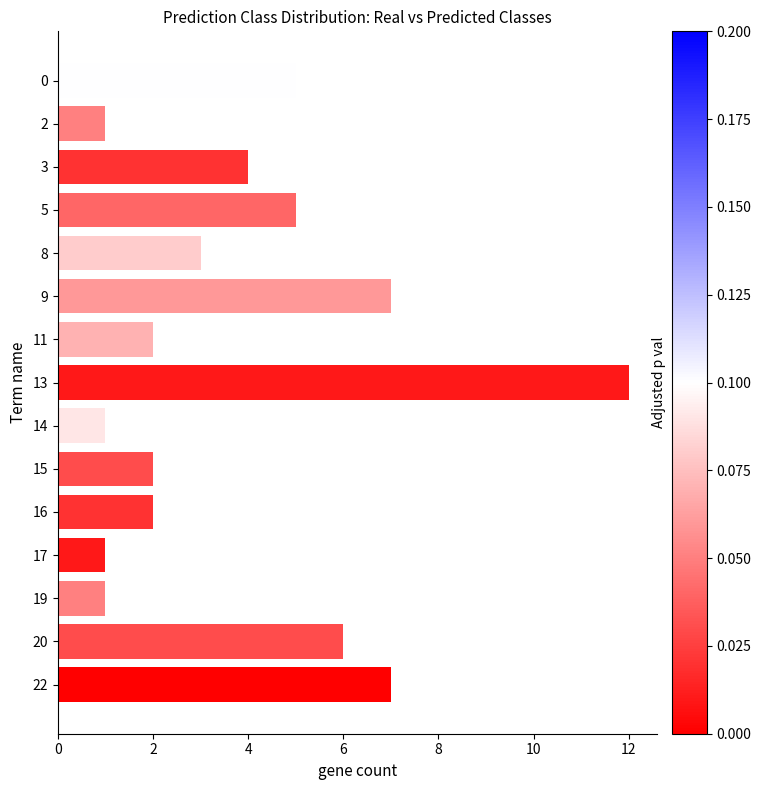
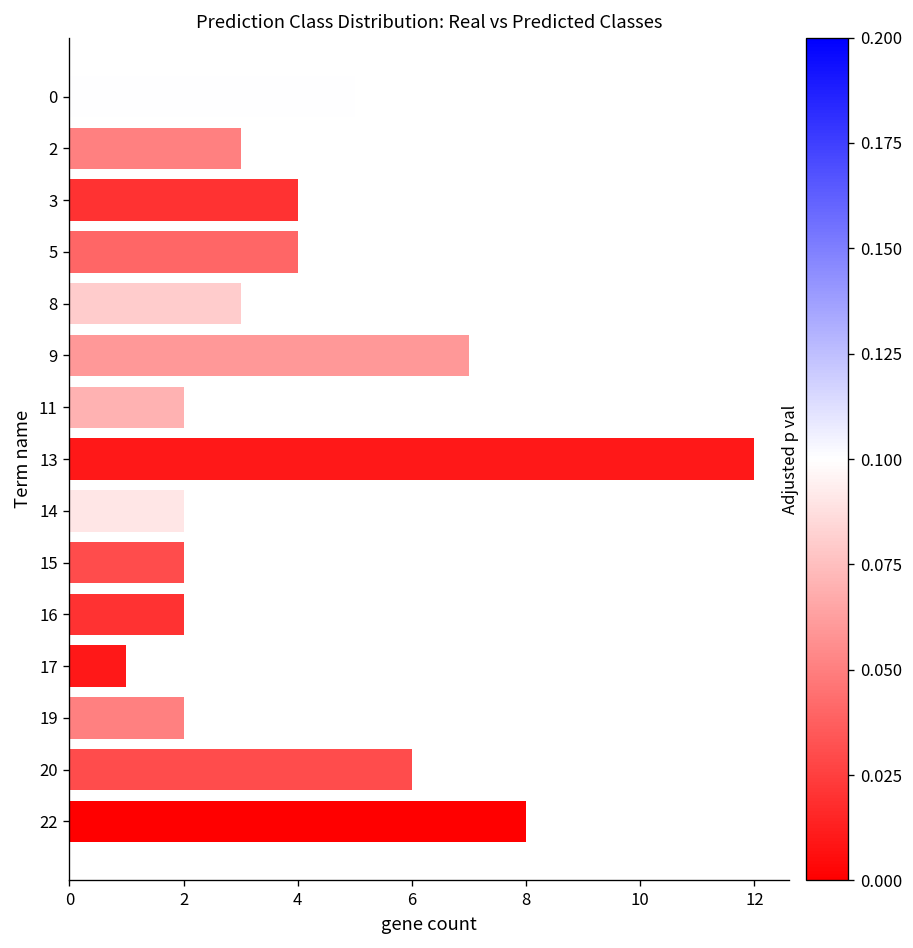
2: 1 -> 3
5: 5 -> 4
14: 1 -> 2
19: 1 -> 2
22: 7 -> 8
